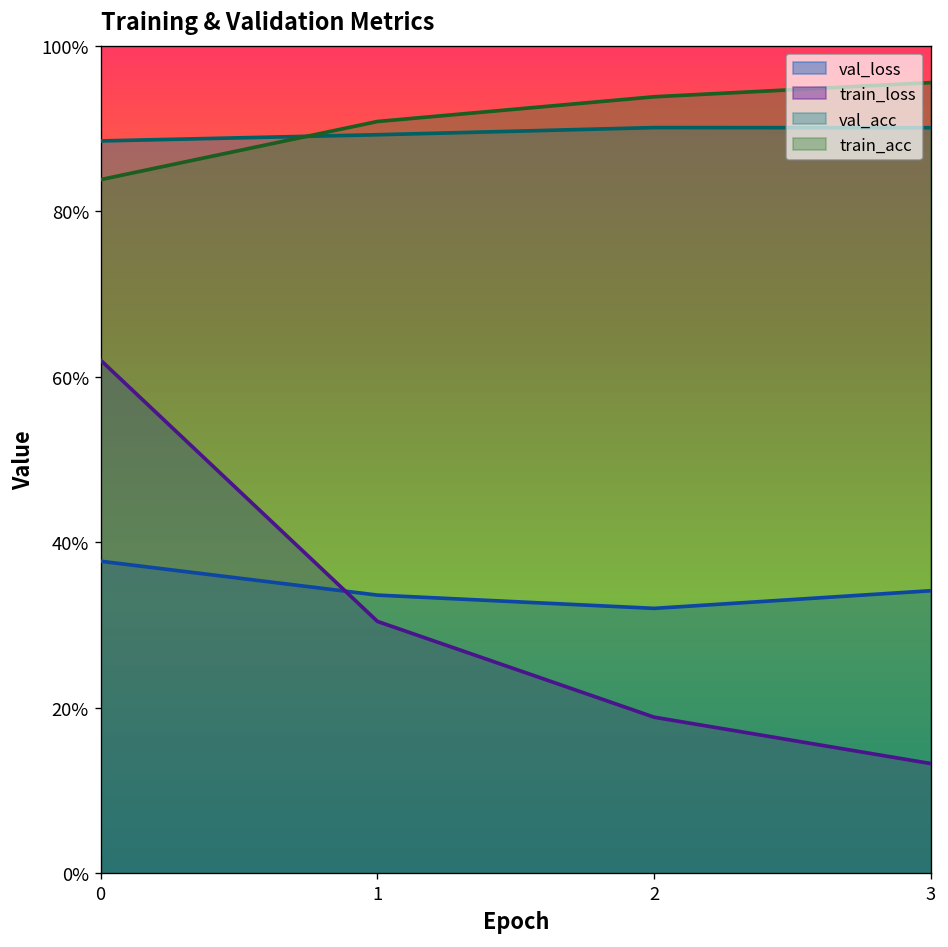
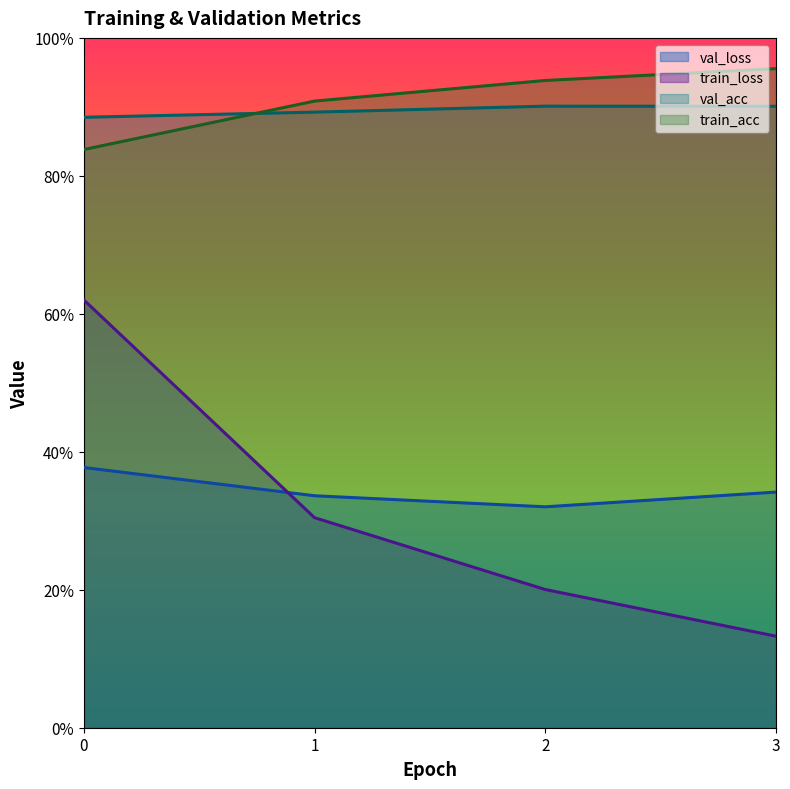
train_loss, 2: 19% -> 20%
